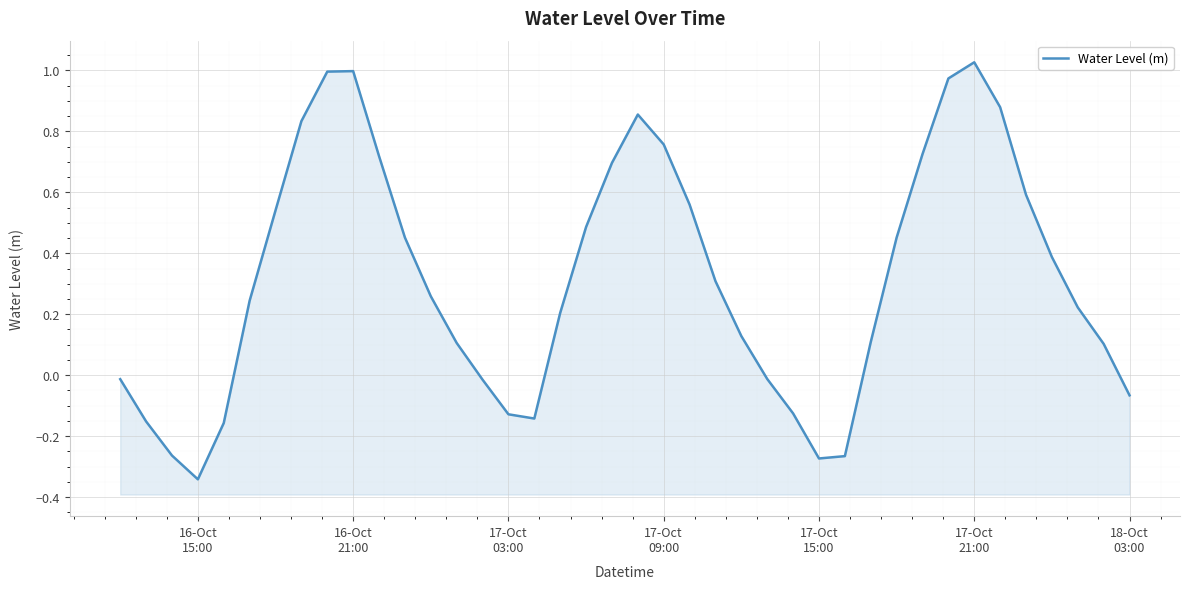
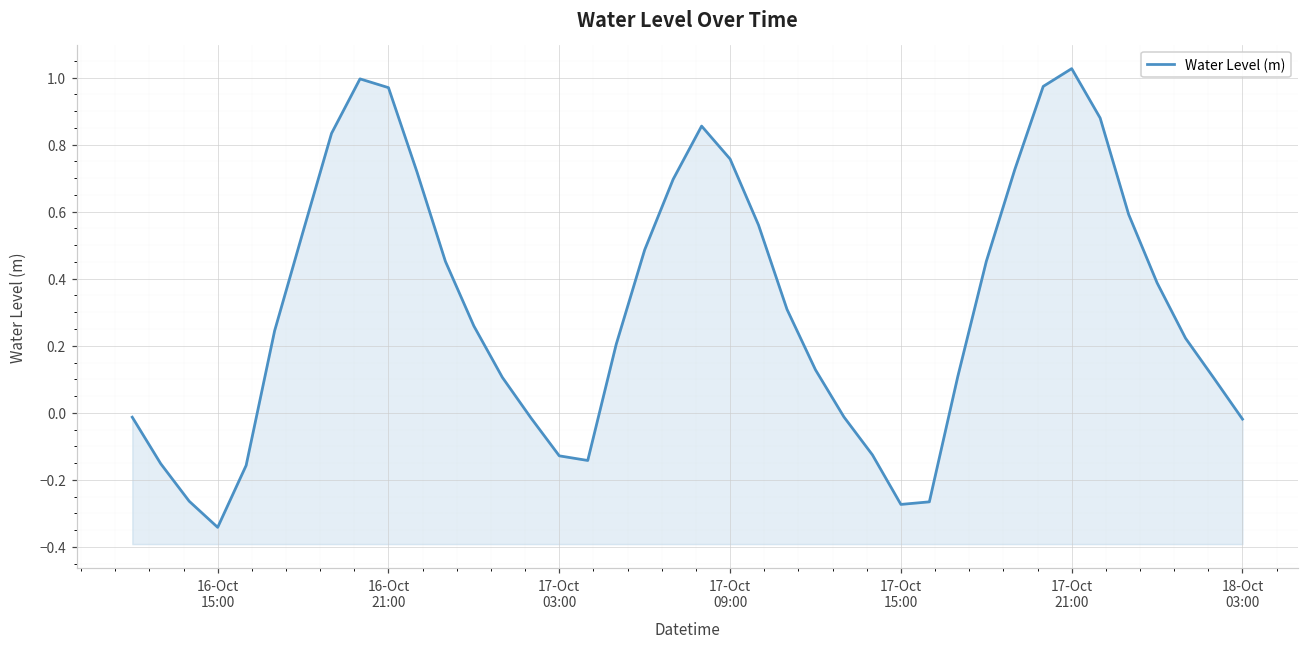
16-Oct 21:00: 1.00 -> 0.97
18-Oct 03:00: -0.07 -> -0.02
